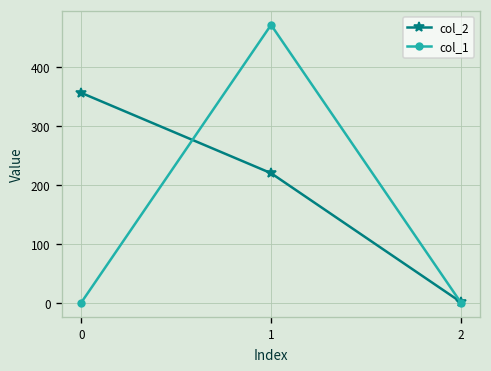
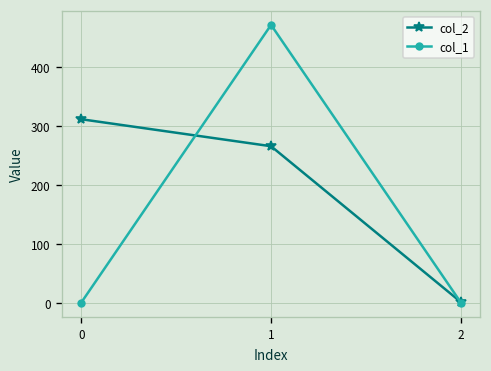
col_2, 0: 360 -> 310
col_2, 1: 220 -> 270
